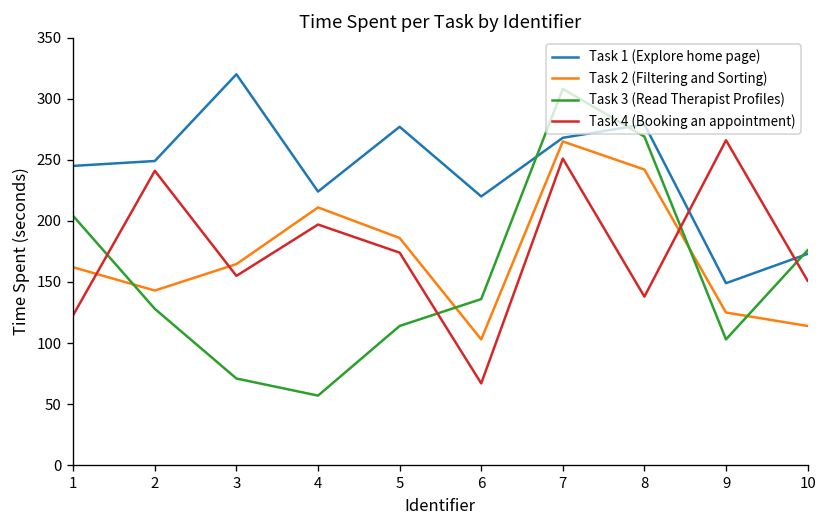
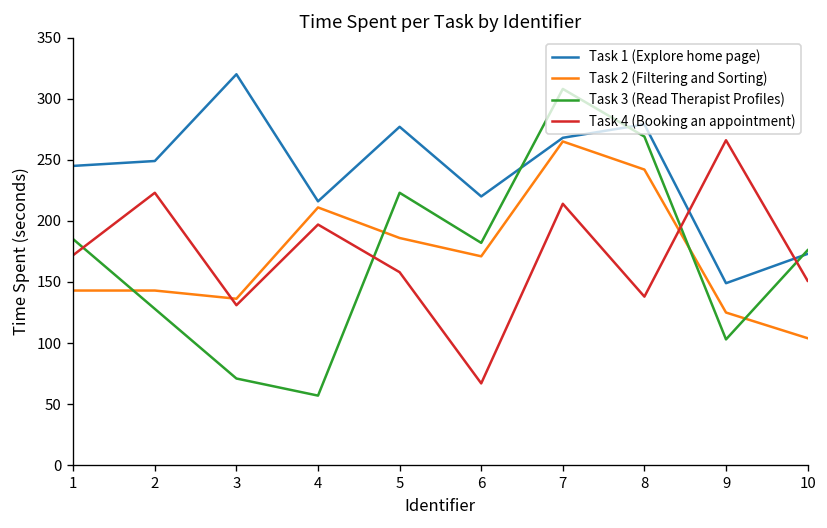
Task 2 (Filtering and Sorting), 1: 162 -> 143
Task 3 (Read Therapist Profiles), 1: 204 -> 185
Task 4 (Booking an appointment), 1: 123 -> 172
Task 4 (Booking an appointment), 2: 241 -> 223
Task 2 (Filtering and Sorting), 3: 165 -> 136
Task 4 (Booking an appointment), 3: 155 -> 131
Task 1 (Explore home page), 4: 224 -> 216
Task 3 (Read Therapist Profiles), 5: 114 -> 223
Task 4 (Booking an appointment), 5: 174 -> 158
Task 2 (Filtering and Sorting), 6: 103 -> 171
Task 3 (Read Therapist Profiles), 6: 136 -> 182
Task 4 (Booking an appointment), 7: 251 -> 214
Task 2 (Filtering and Sorting), 10: 114 -> 104
